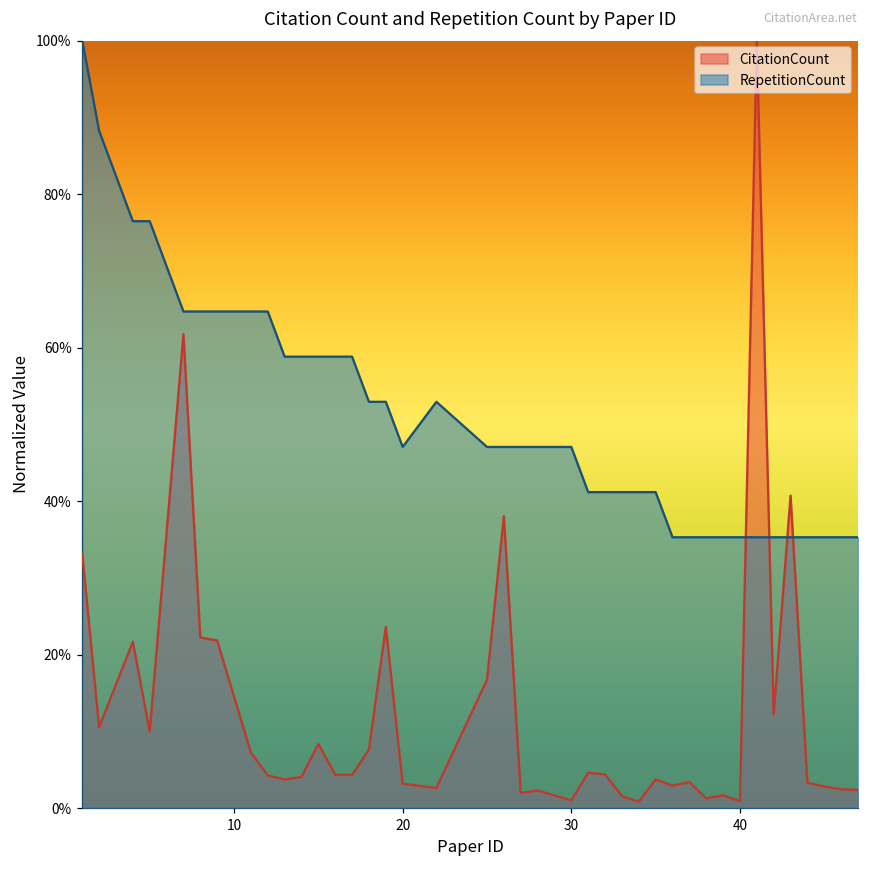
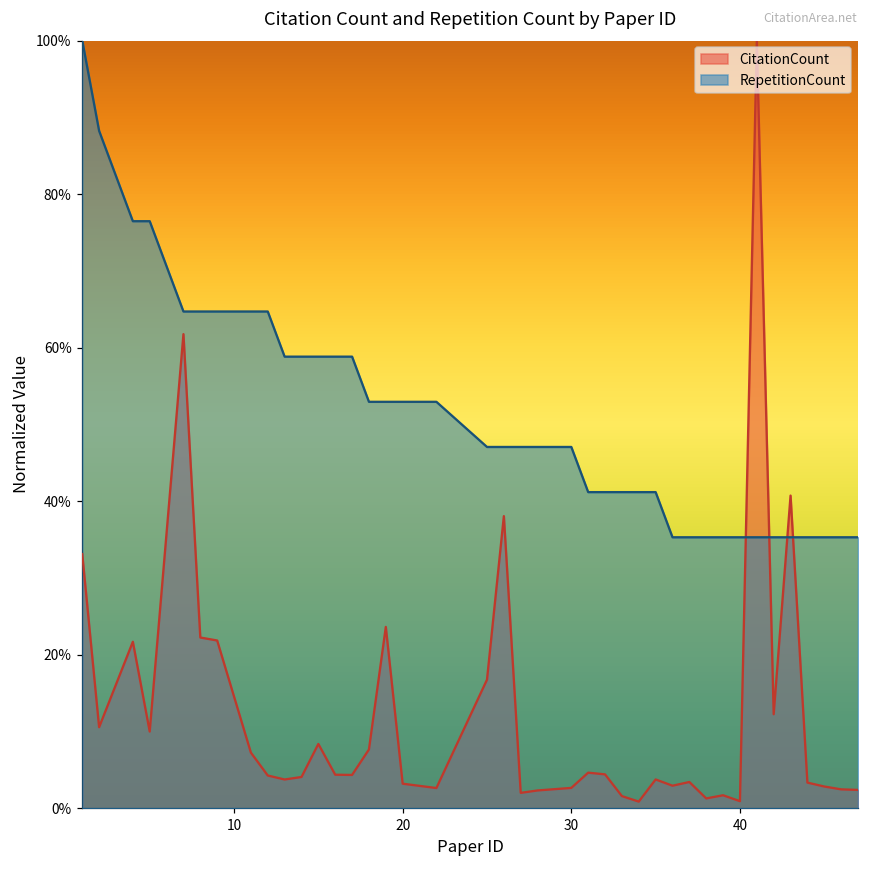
RepetitionCount, 20: 47% -> 53%
CitationCount, 30: 1% -> 3%
